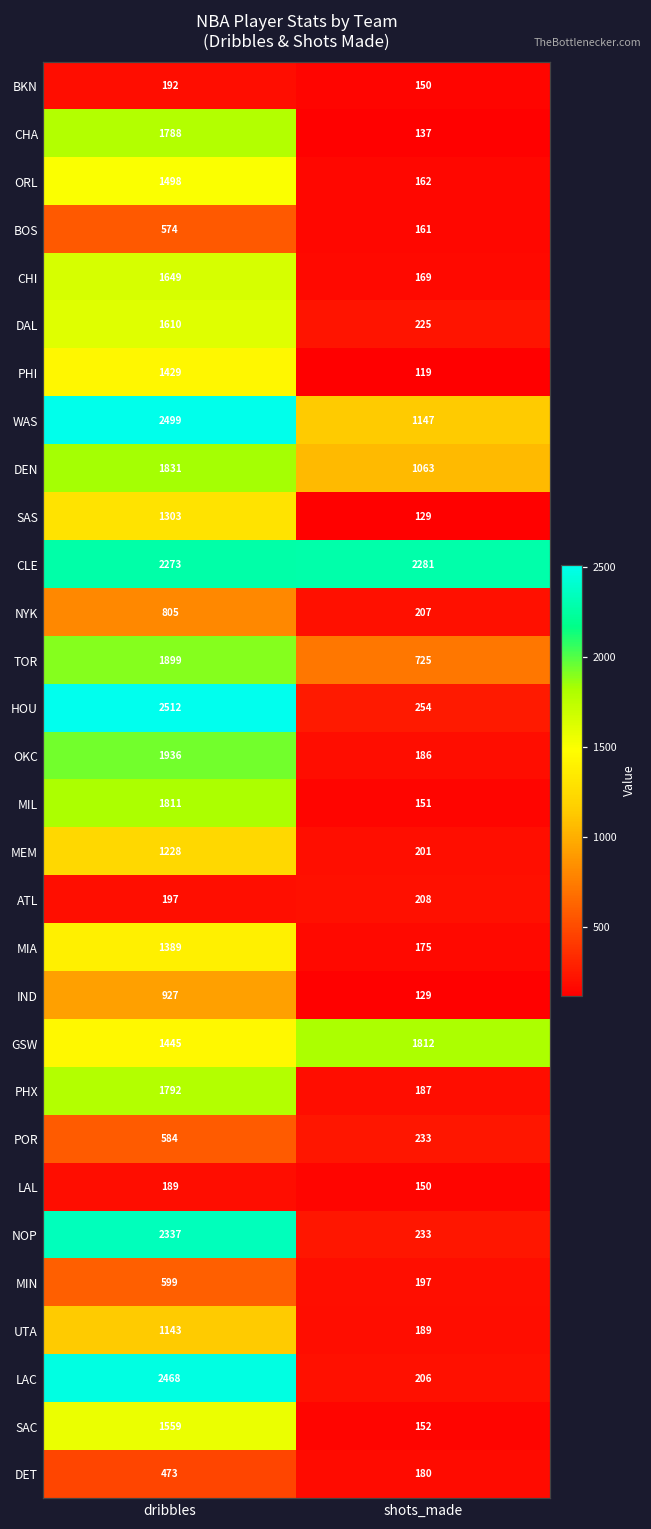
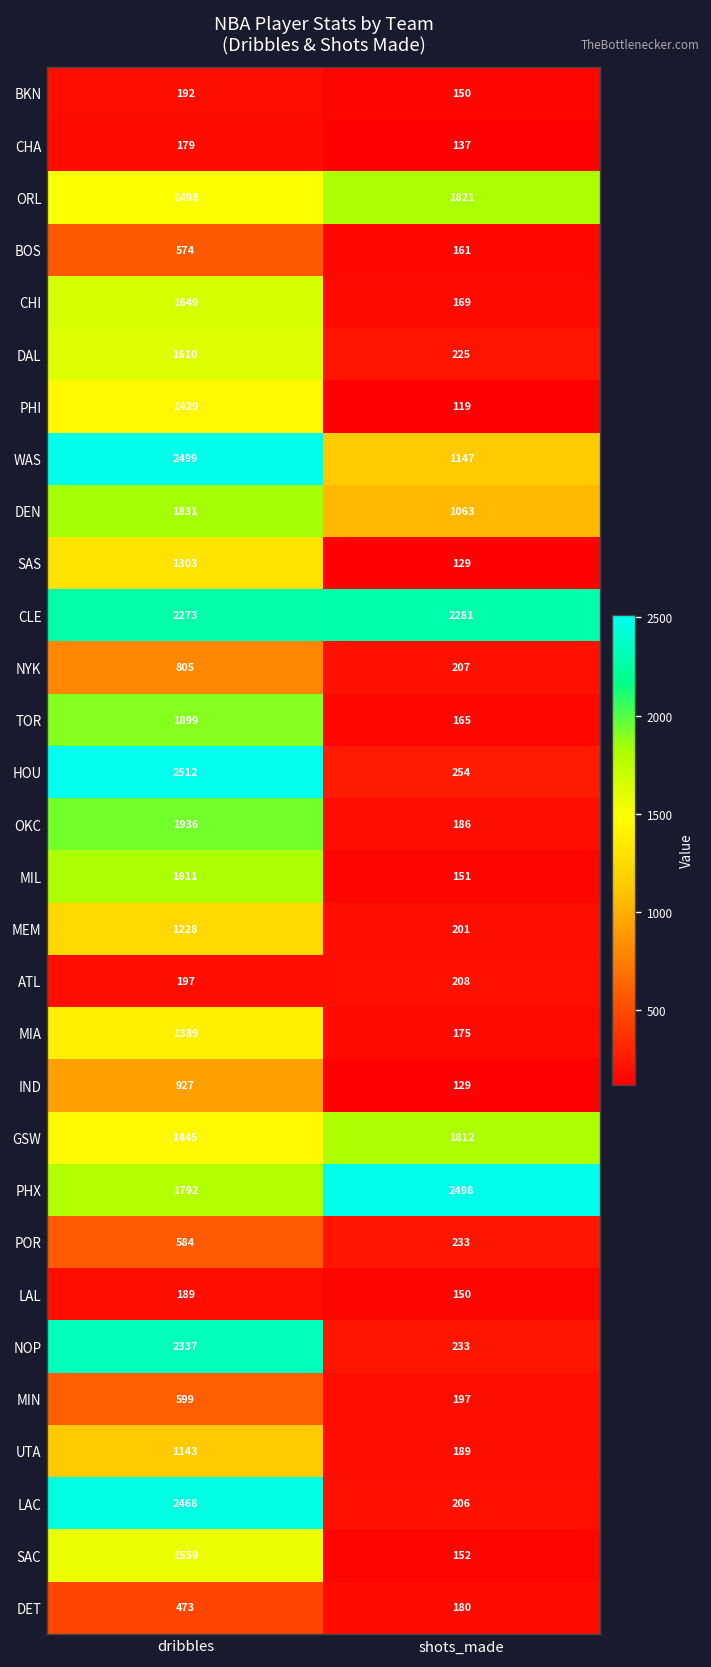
CHA, dribbles: 1788 -> 179
ORL, shots_made: 162 -> 1821
TOR, shots_made: 725 -> 165
PHX, shots_made: 187 -> 2498
